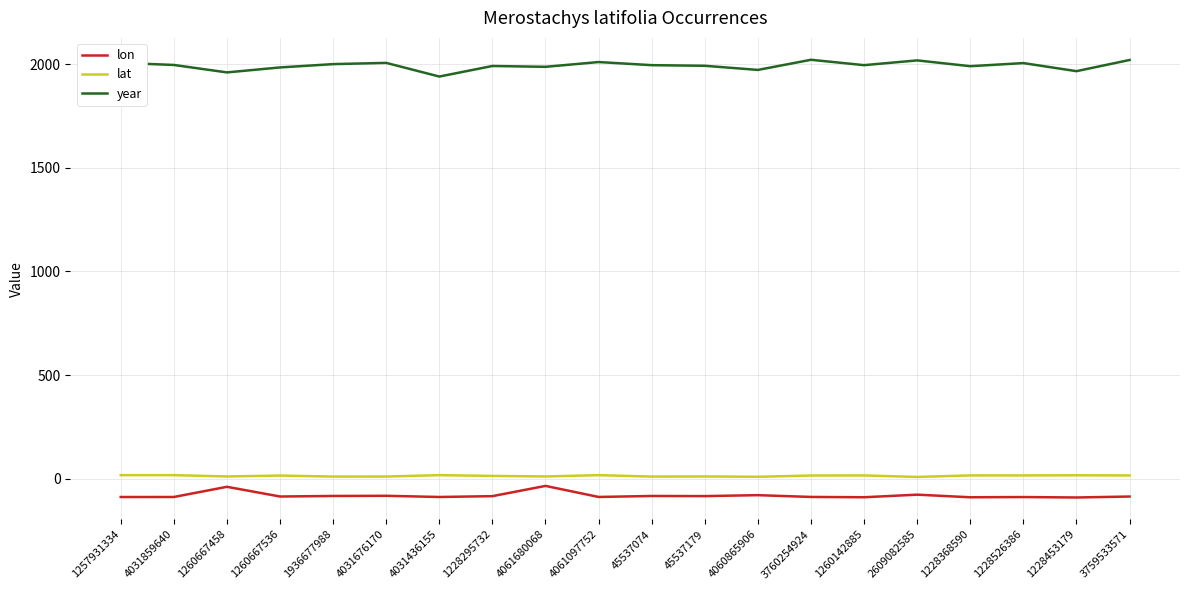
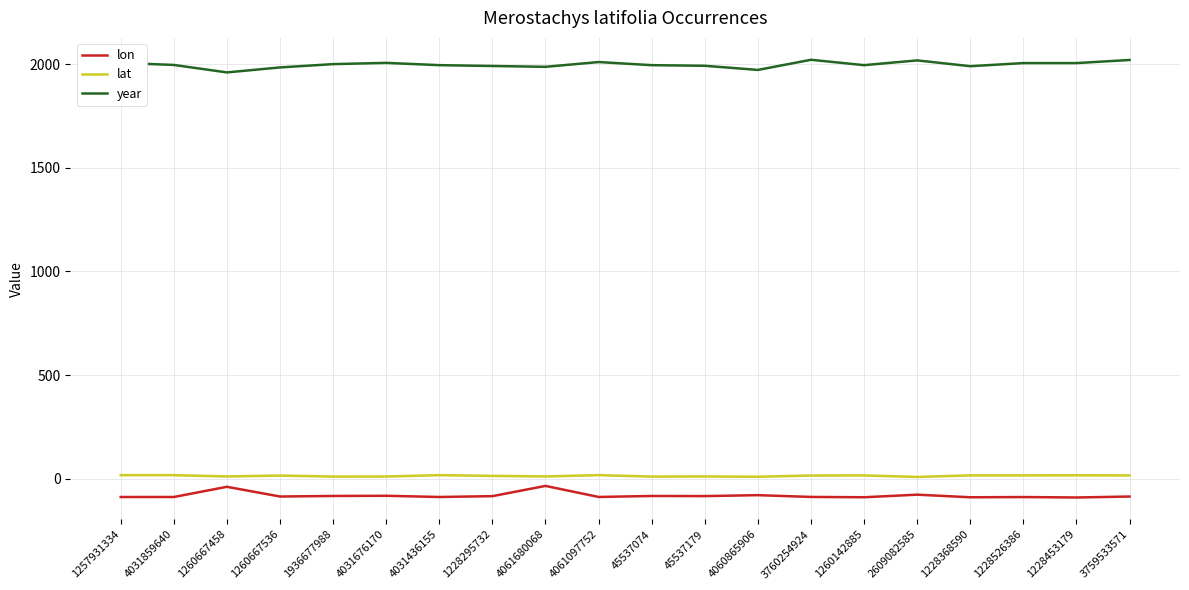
year, 4031436155: 1940 -> 2000
year, 1228453179: 1970 -> 2010
